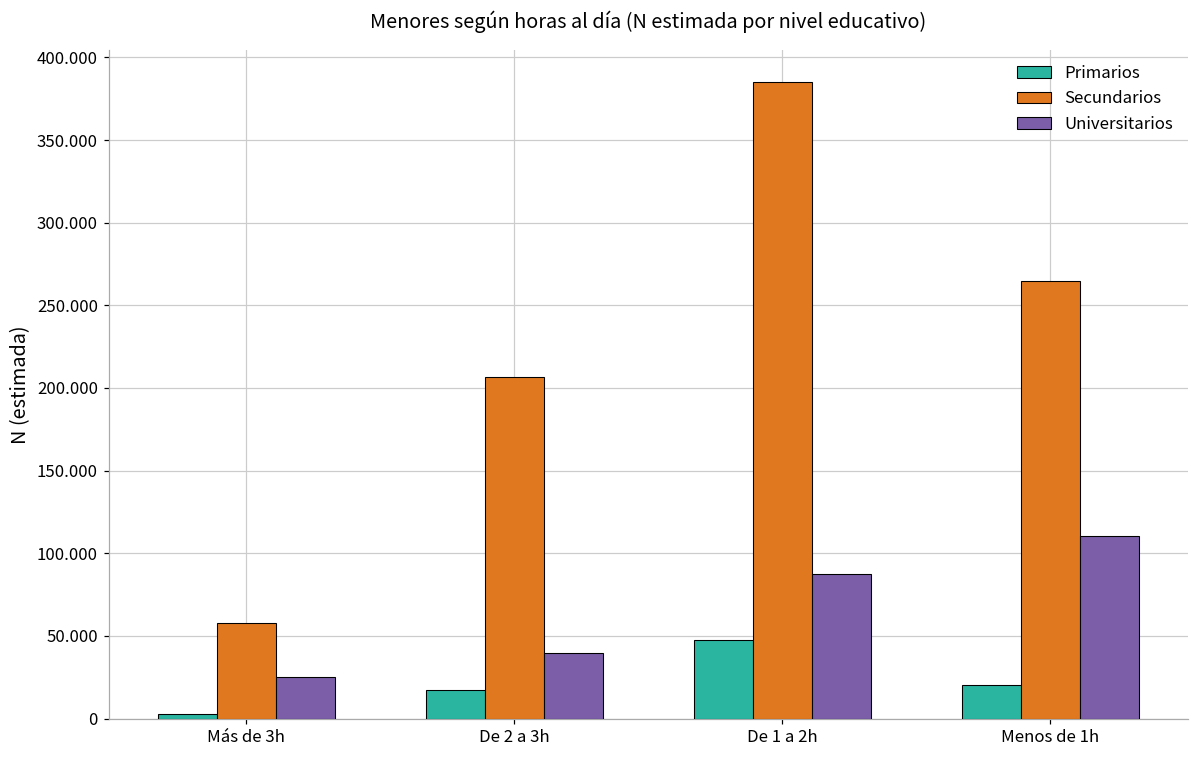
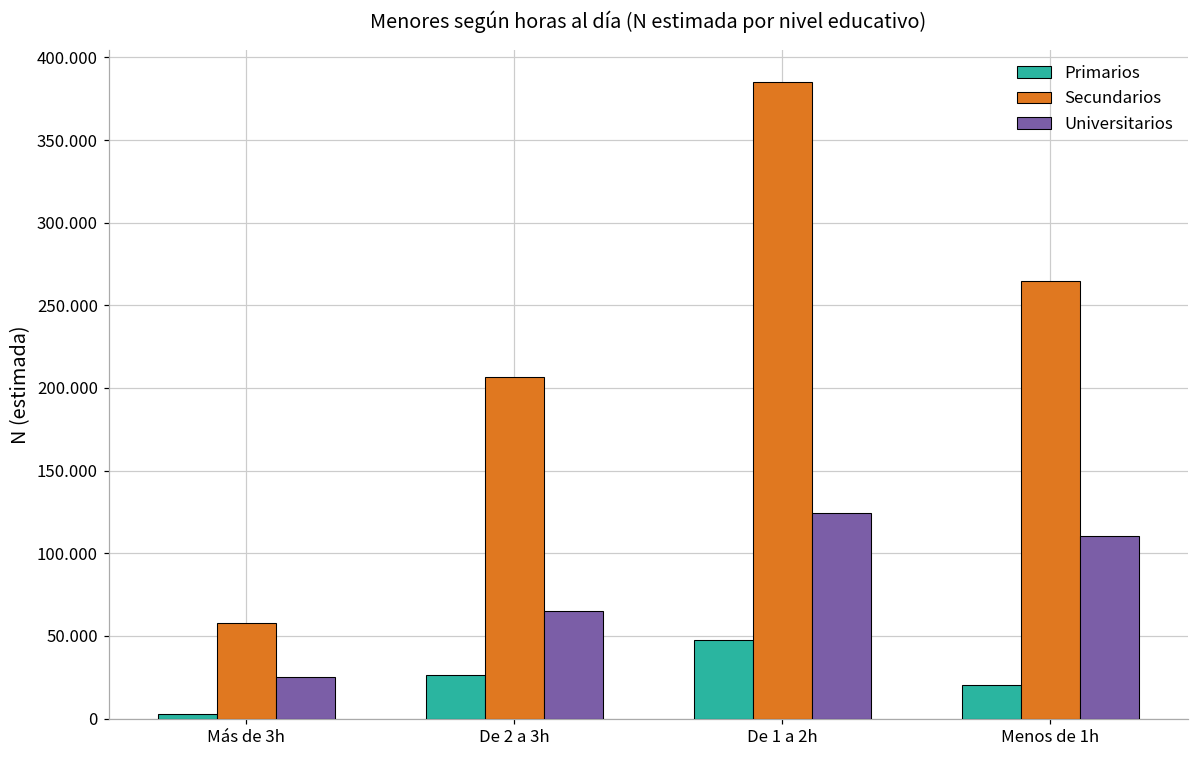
Primarios, De 2 a 3h: 17 -> 26
Universitarios, De 2 a 3h: 39 -> 65
Universitarios, De 1 a 2h: 88 -> 125
